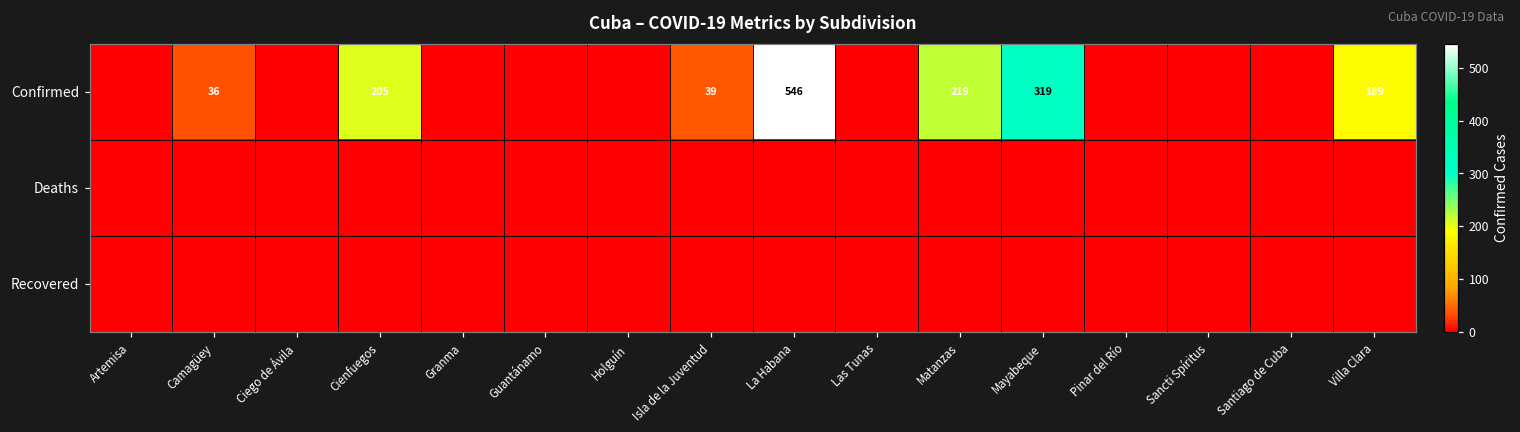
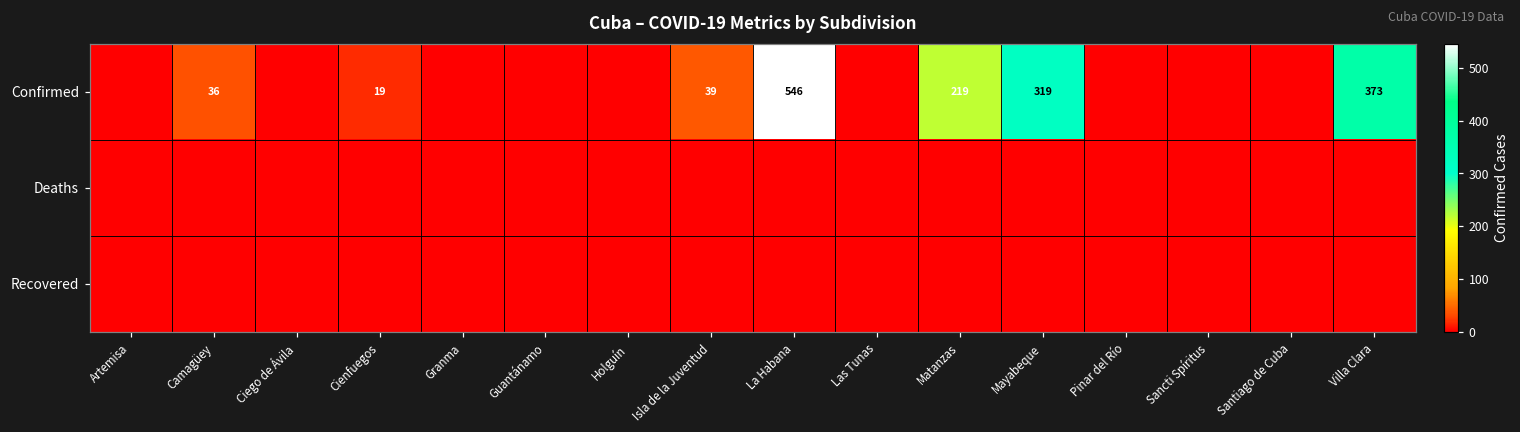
Confirmed, Cienfuegos: 205 -> 19
Confirmed, Villa Clara: 189 -> 373
